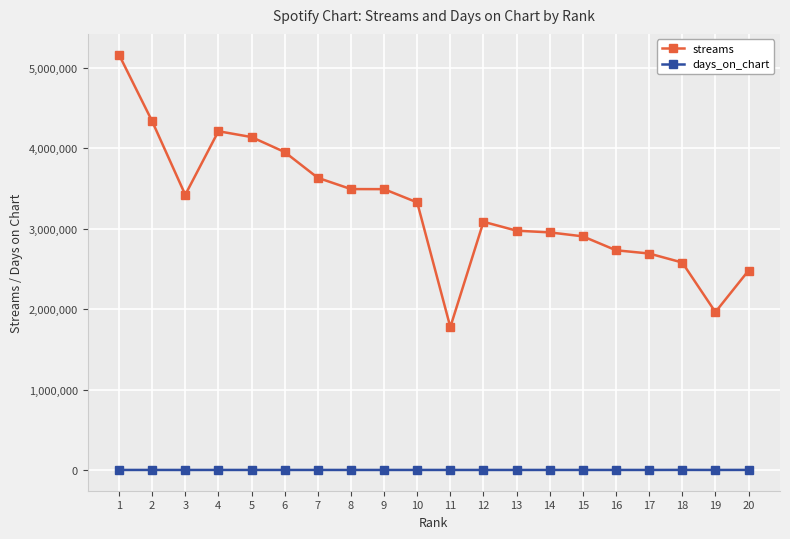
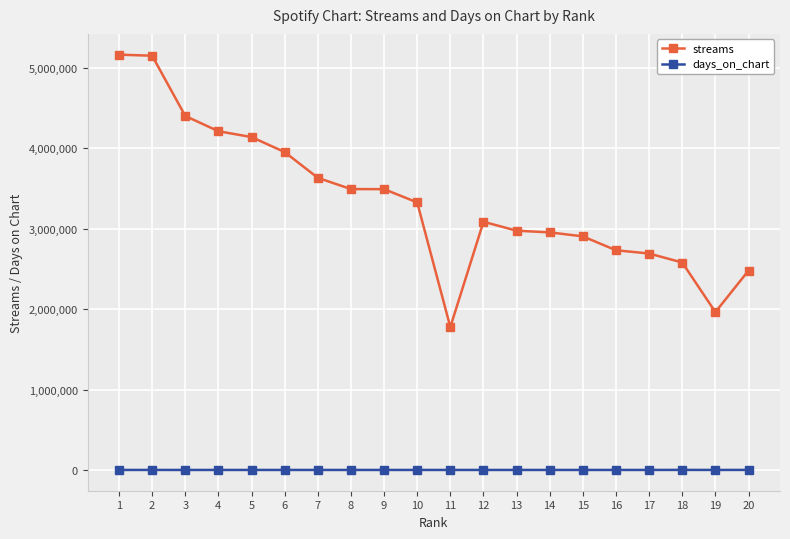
streams, 2: 4,300,000 -> 5,200,000
streams, 3: 3,400,000 -> 4,400,000
